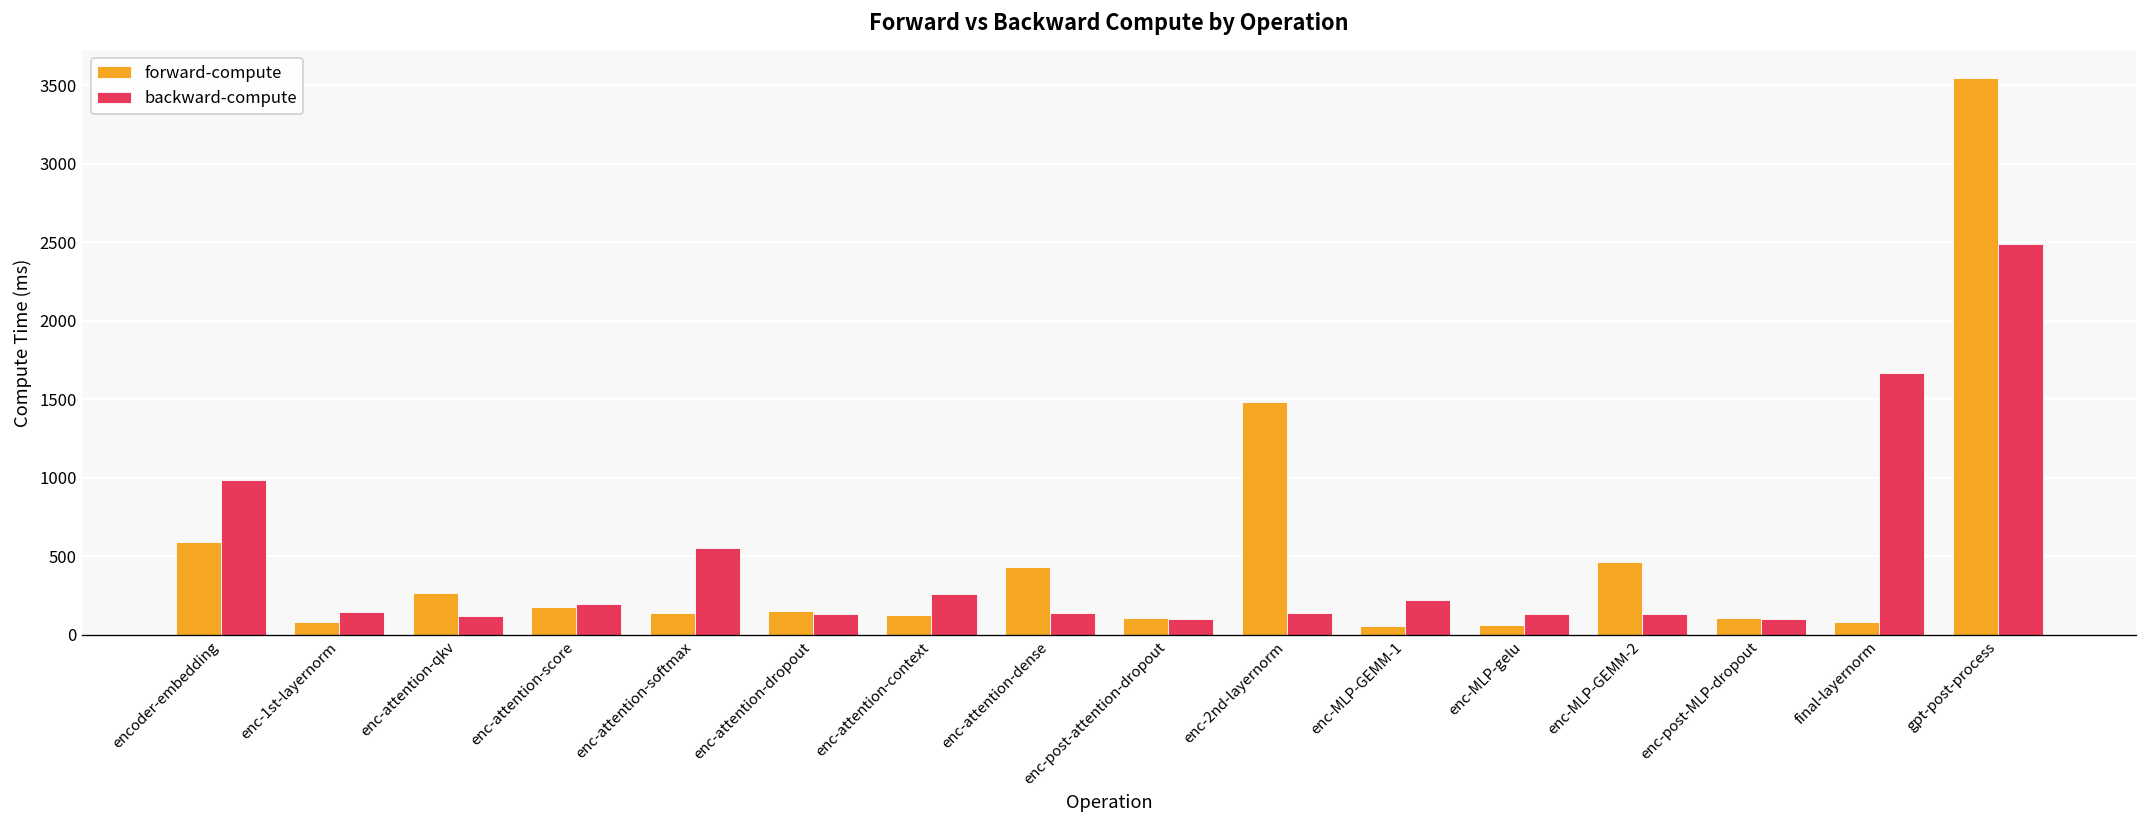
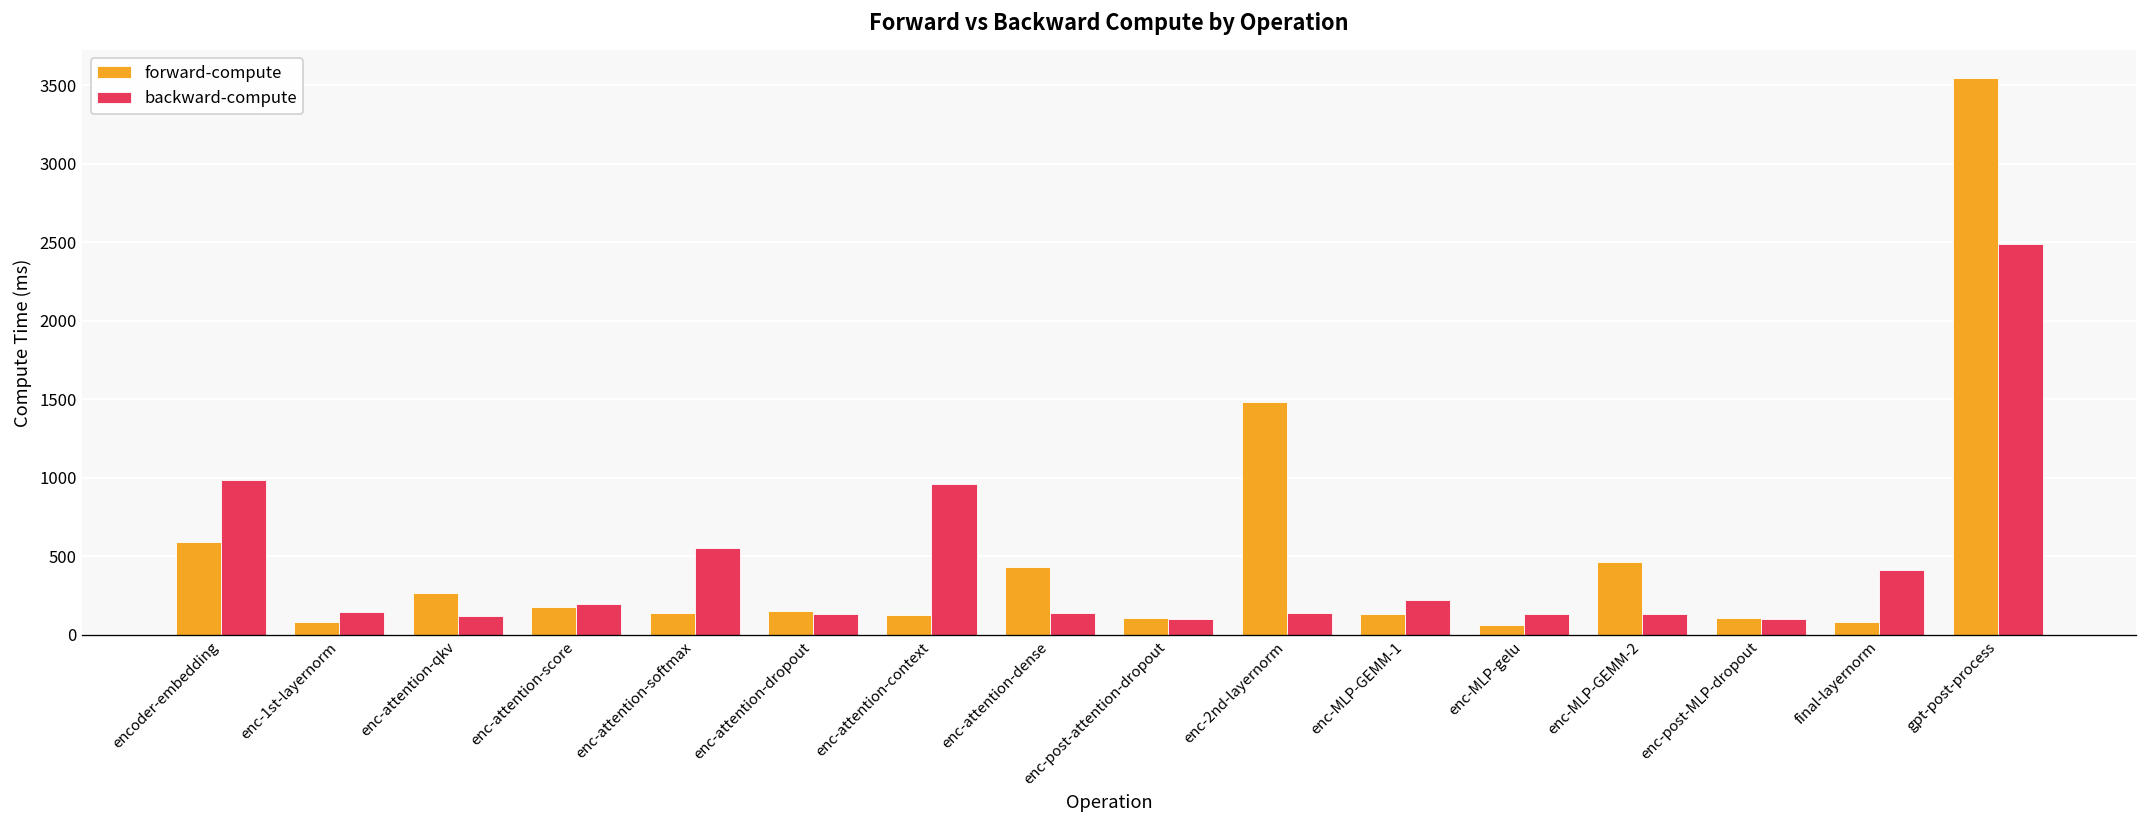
backward-compute, enc-attention-context: 260 -> 960
forward-compute, enc-MLP-GEMM-1: 60 -> 130
backward-compute, final-layernorm: 1660 -> 410
